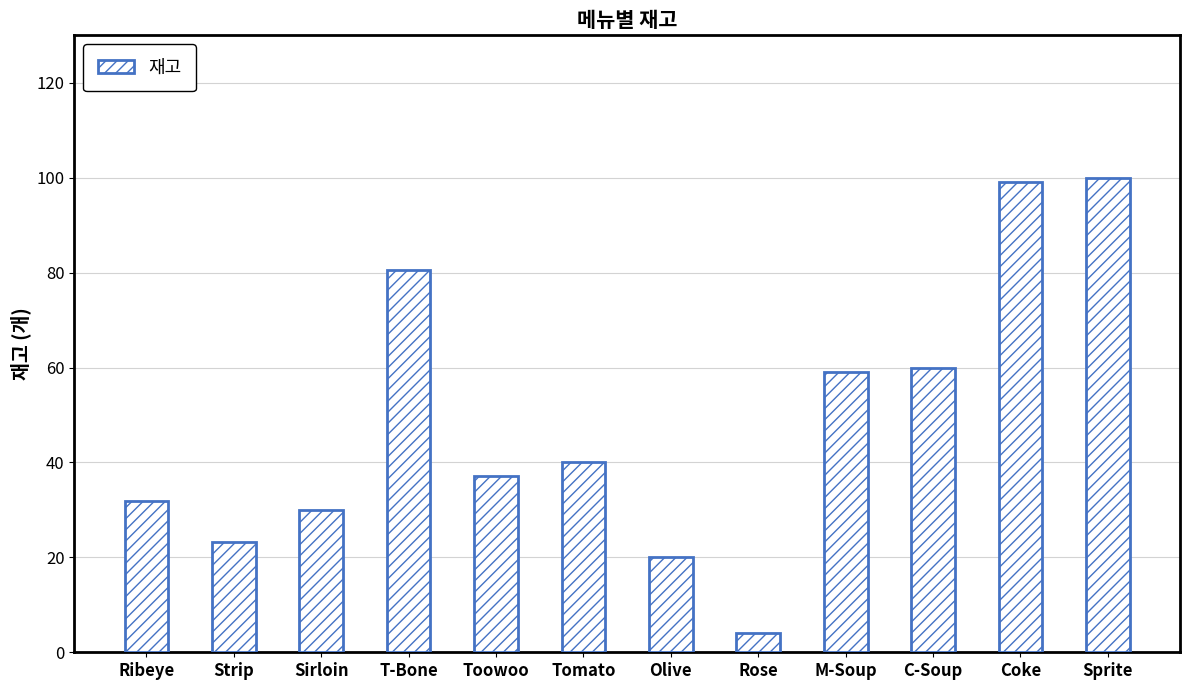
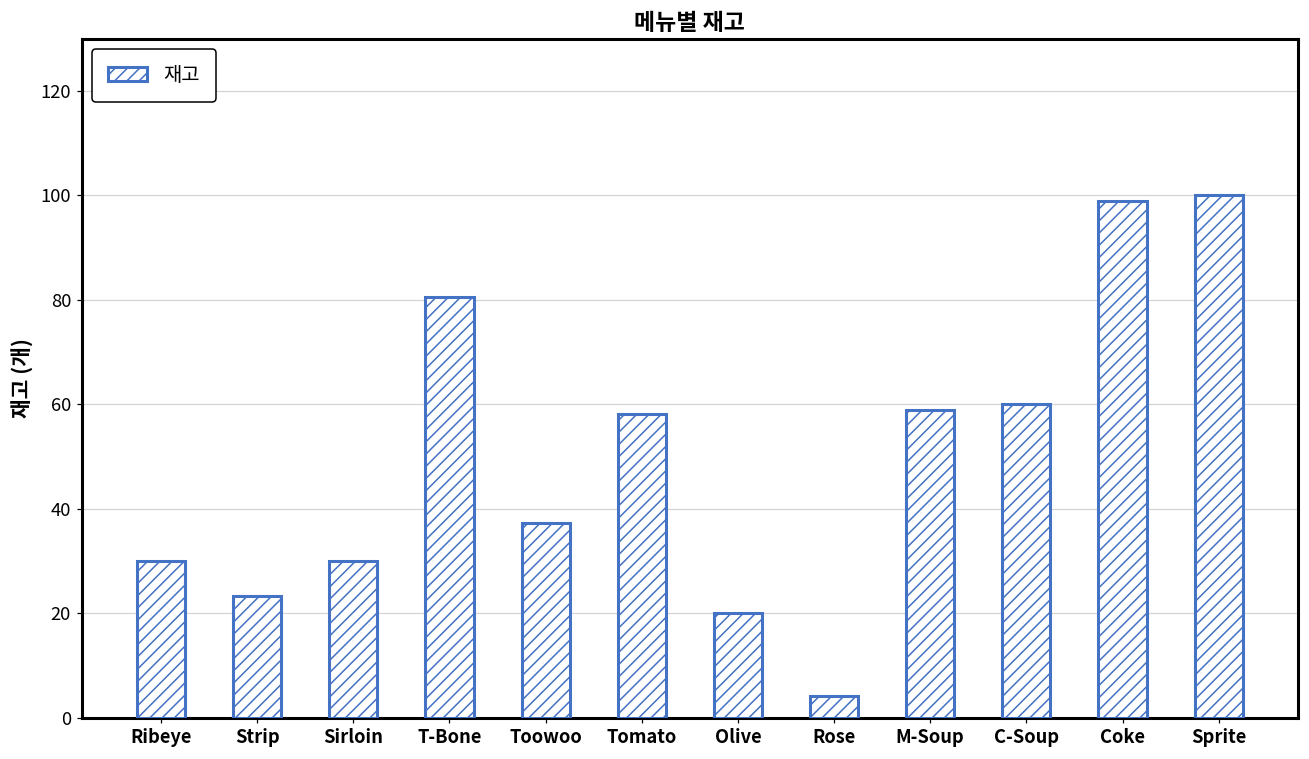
Ribeye: 32 -> 30
Tomato: 40 -> 58
